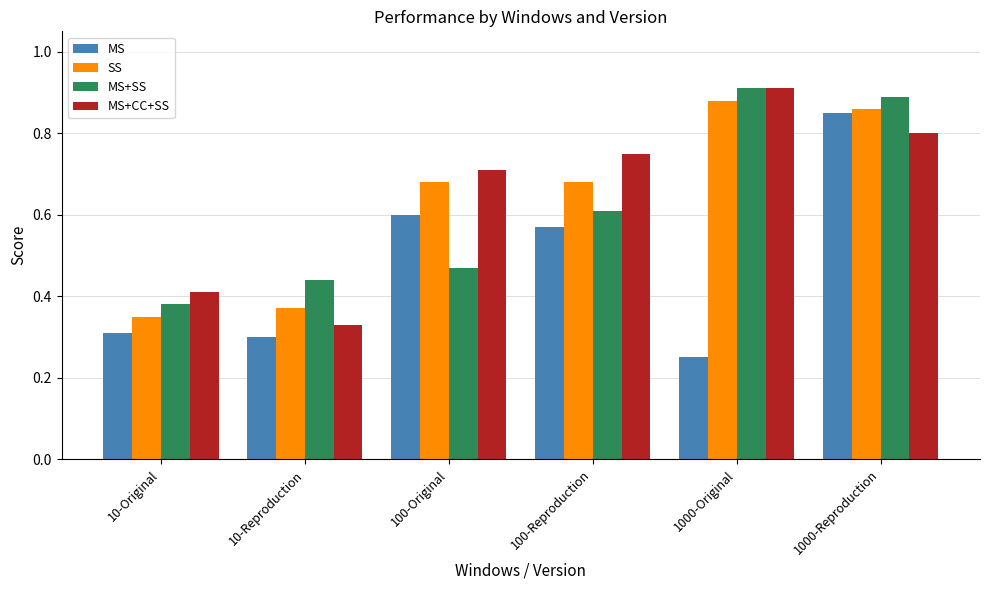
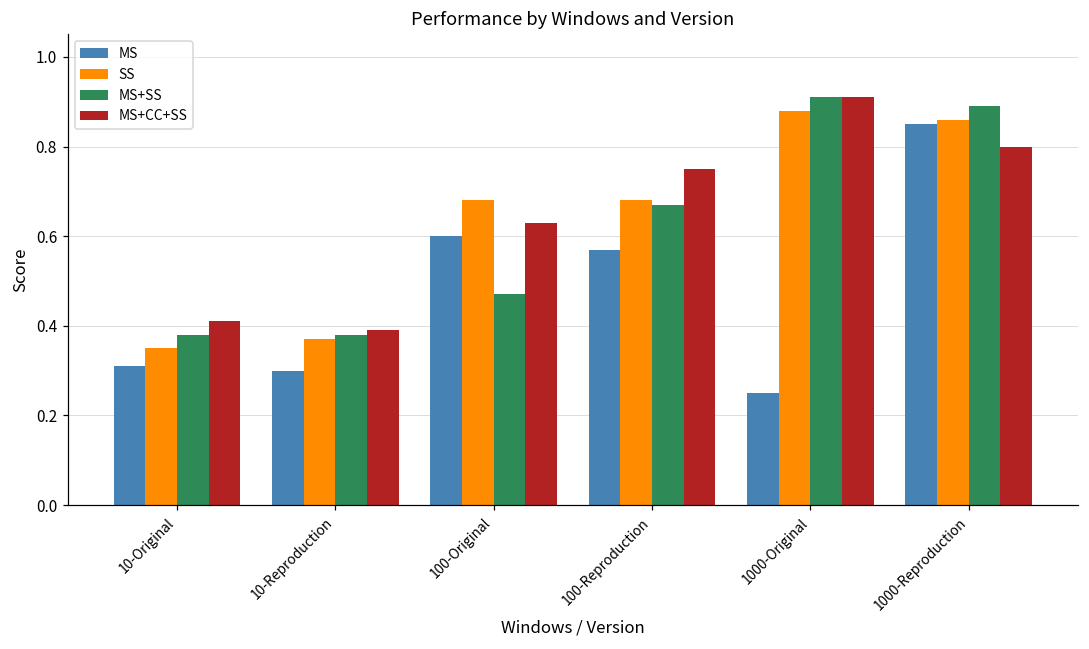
MS+SS, 10-Reproduction: 0.44 -> 0.38
MS+CC+SS, 10-Reproduction: 0.33 -> 0.39
MS+CC+SS, 100-Original: 0.71 -> 0.63
MS+SS, 100-Reproduction: 0.61 -> 0.67
